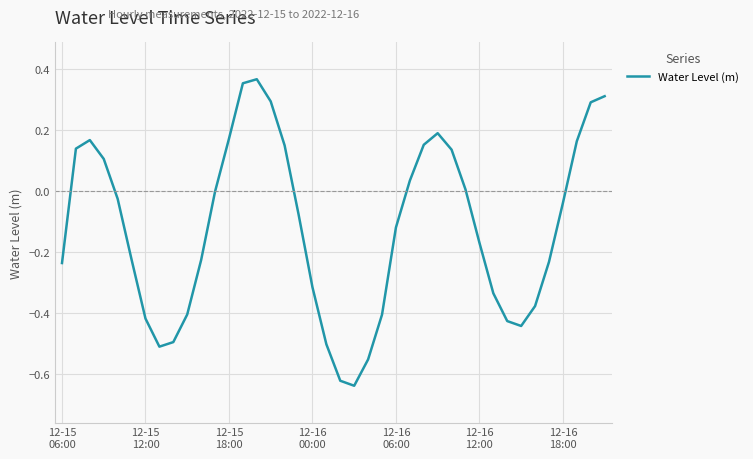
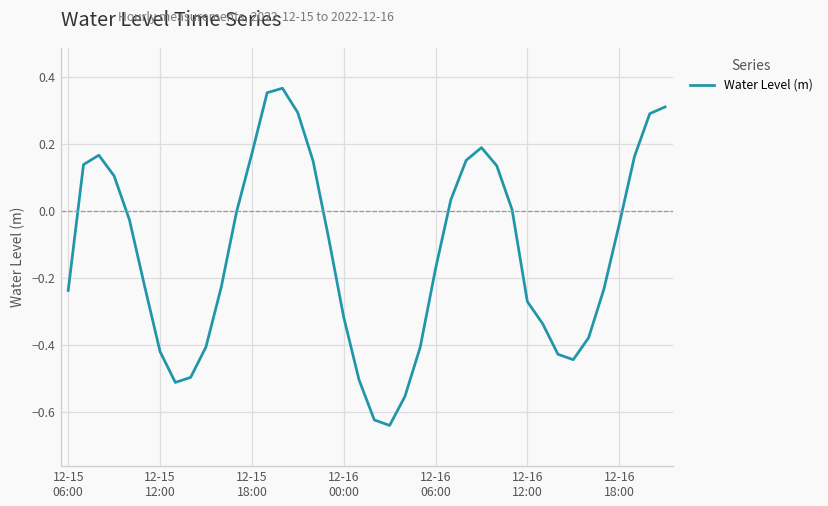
12-16 06:00: -0.12 -> -0.17
12-16 12:00: -0.17 -> -0.27
